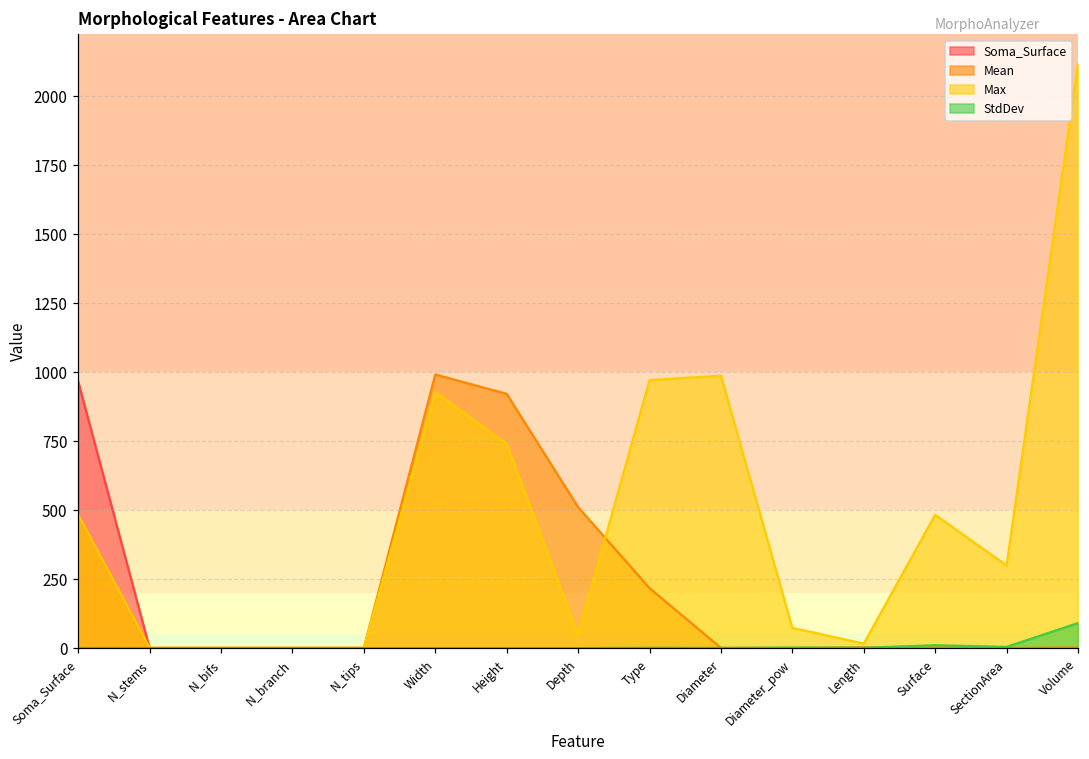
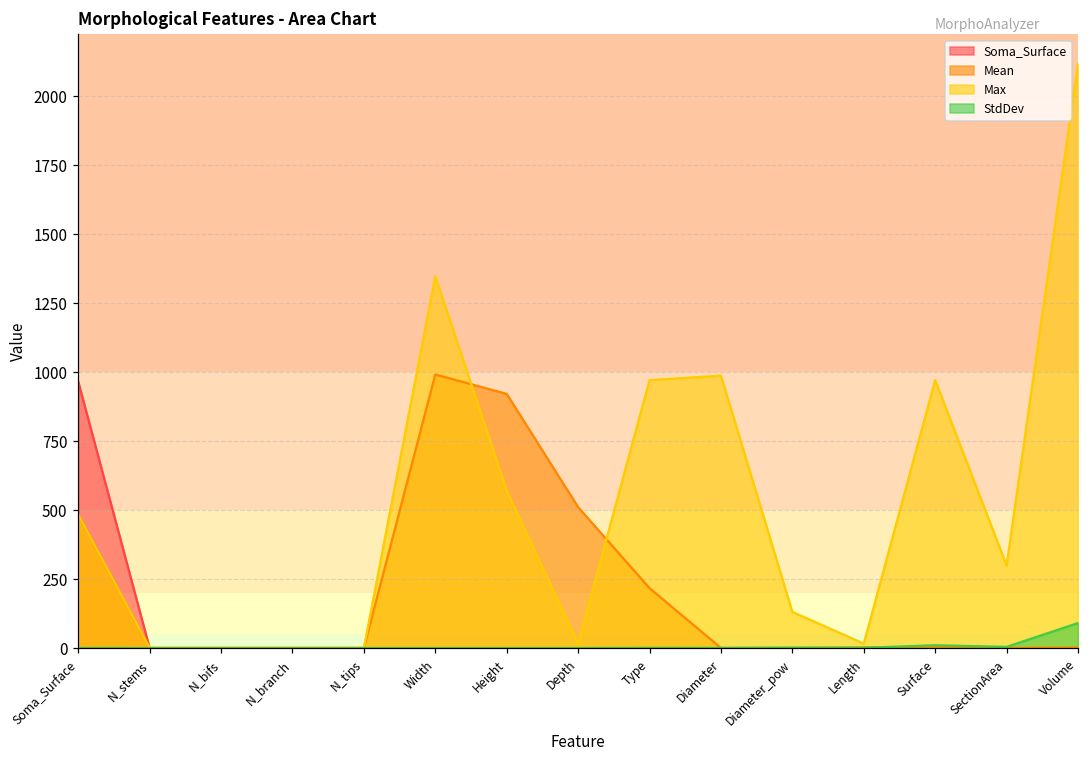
Max, Width: 930 -> 1350
Max, Height: 740 -> 570
Max, Depth: 50 -> 20
Max, Diameter_pow: 70 -> 130
Max, Surface: 480 -> 970
